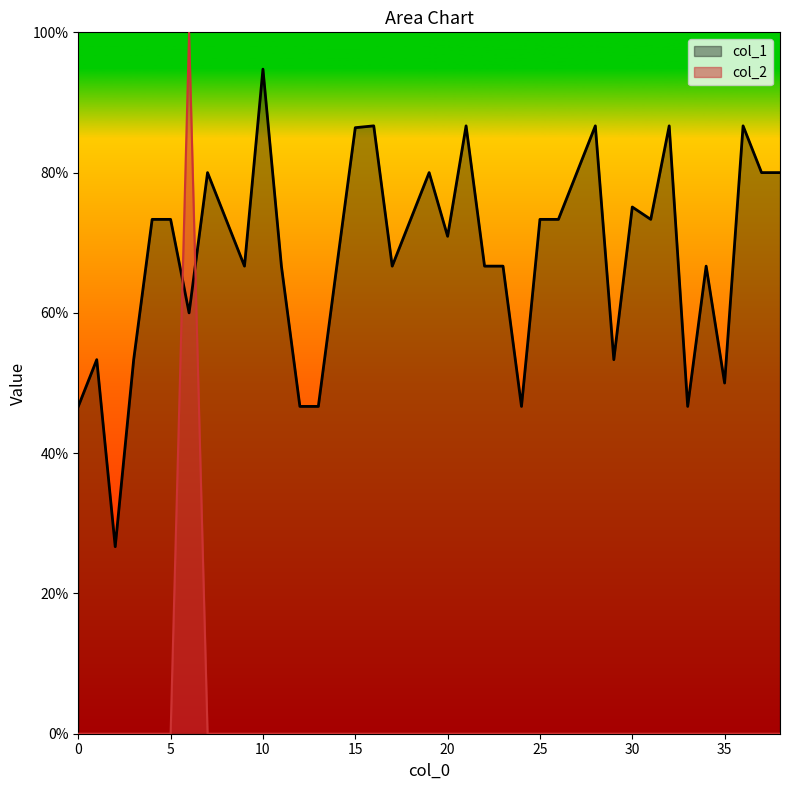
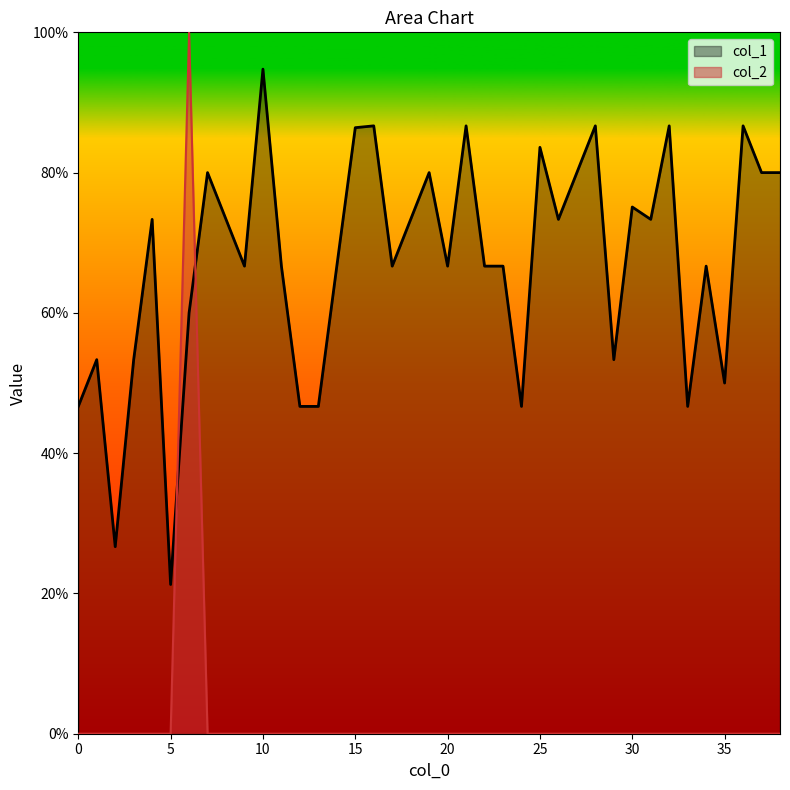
col_1, 5: 73% -> 21%
col_1, 20: 71% -> 67%
col_1, 25: 73% -> 84%
